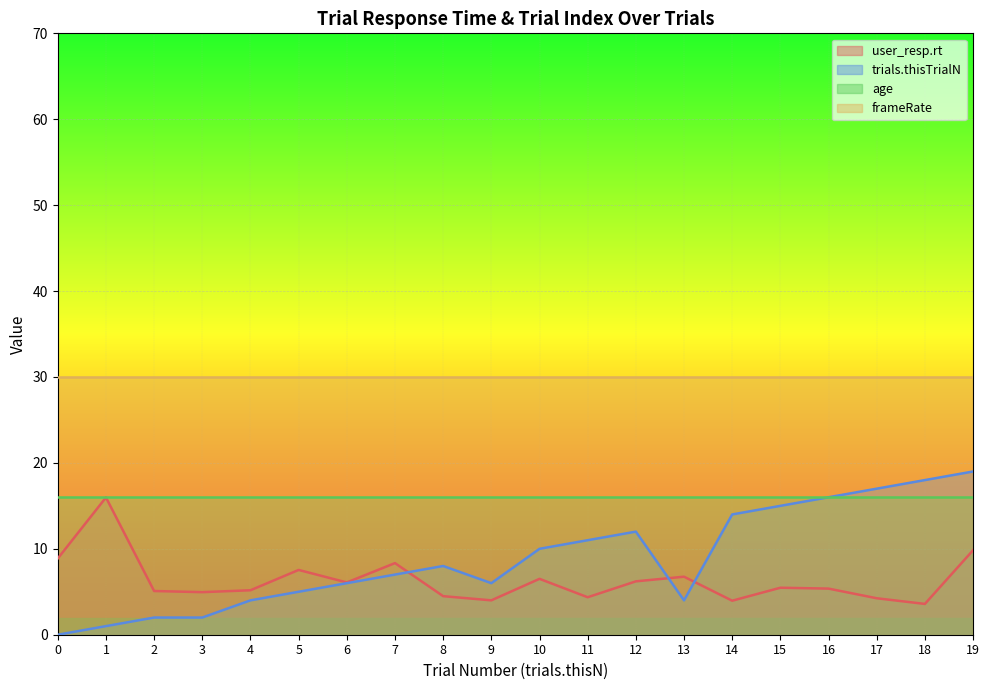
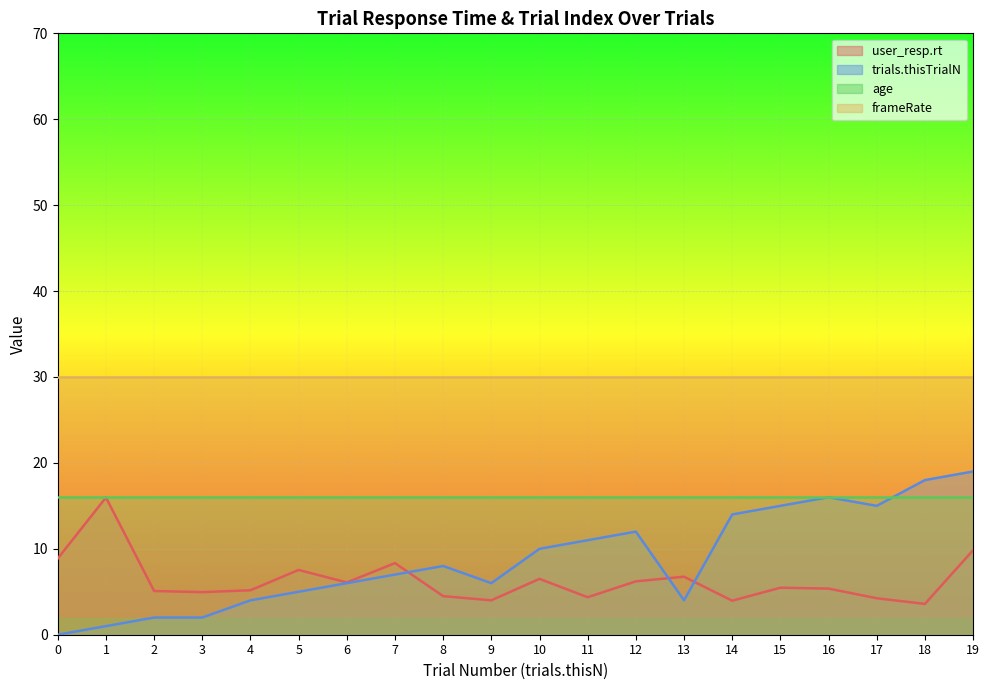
trials.thisTrialN, 17: 17 -> 15
